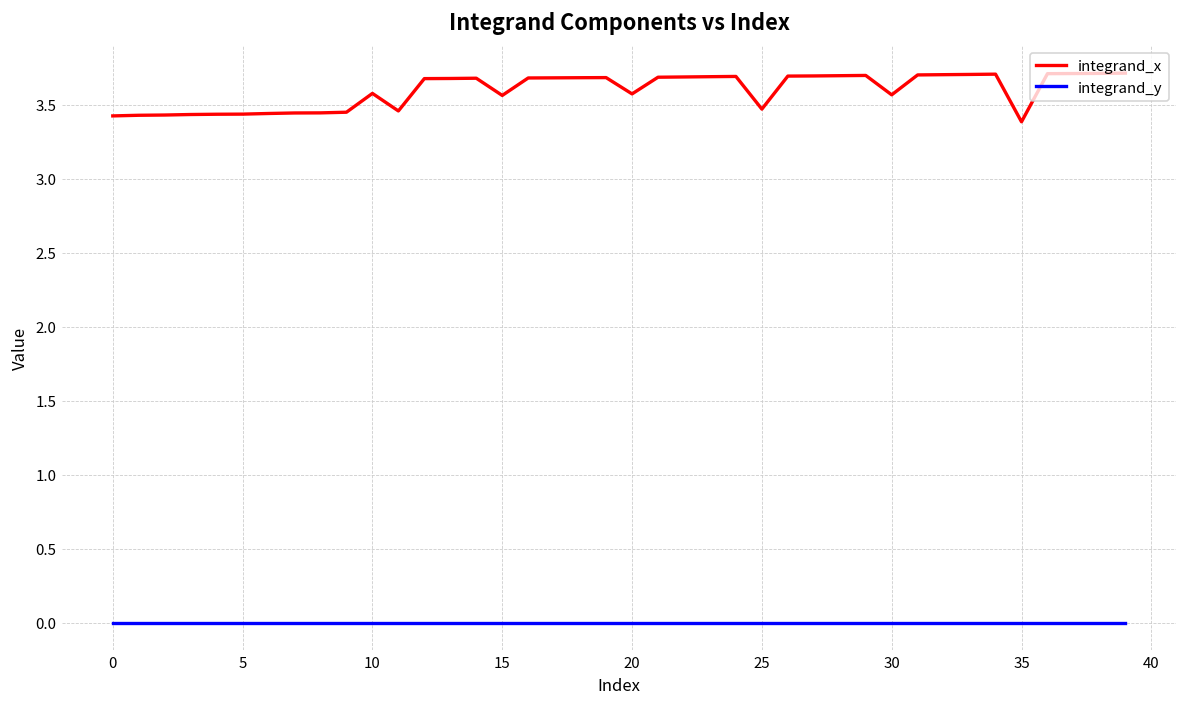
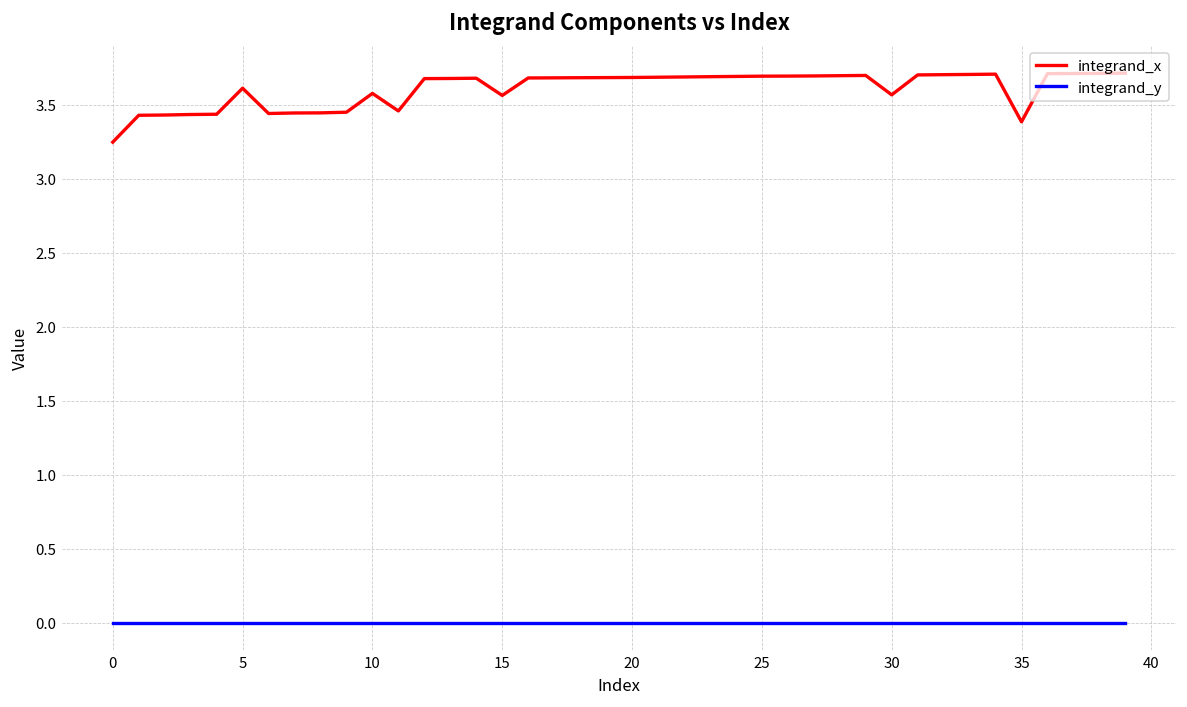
integrand_x, 0: 3.42 -> 3.25
integrand_x, 5: 3.44 -> 3.61
integrand_x, 20: 3.57 -> 3.68
integrand_x, 25: 3.47 -> 3.69
